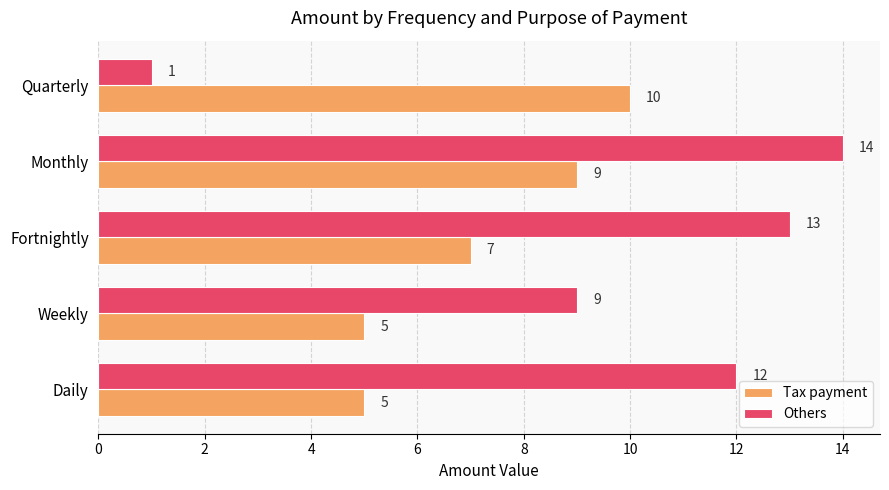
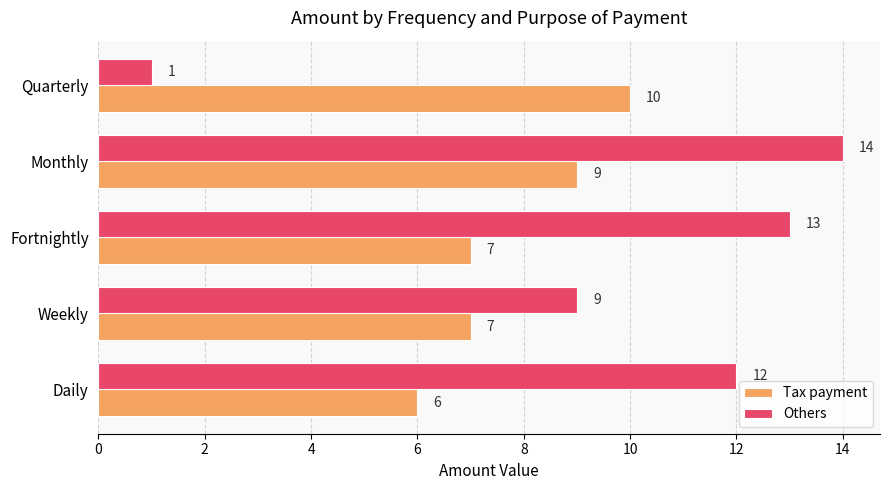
Tax payment, Weekly: 5 -> 7
Tax payment, Daily: 5 -> 6
